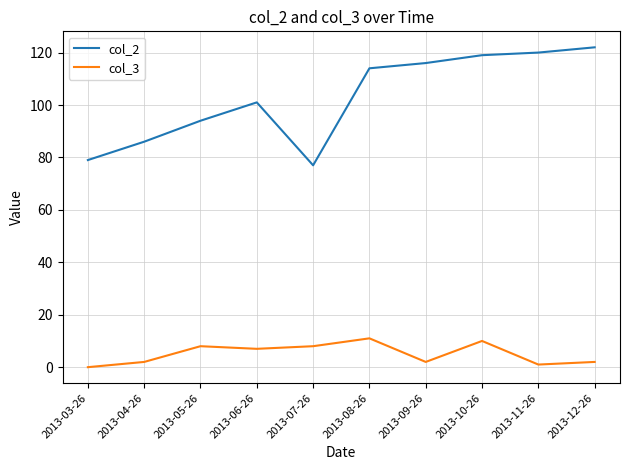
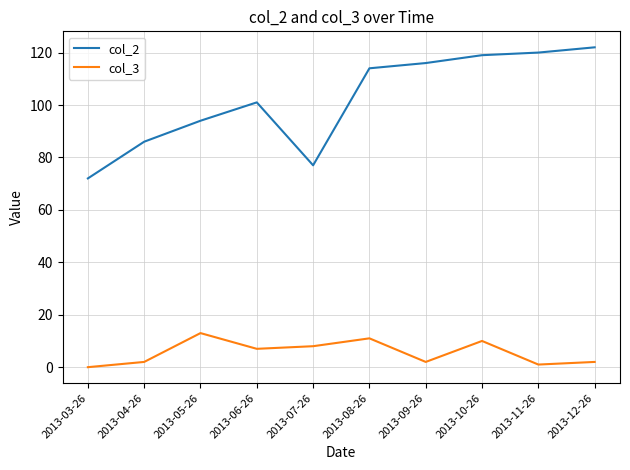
col_2, 2013-03-26: 79 -> 72
col_3, 2013-05-26: 8 -> 13
